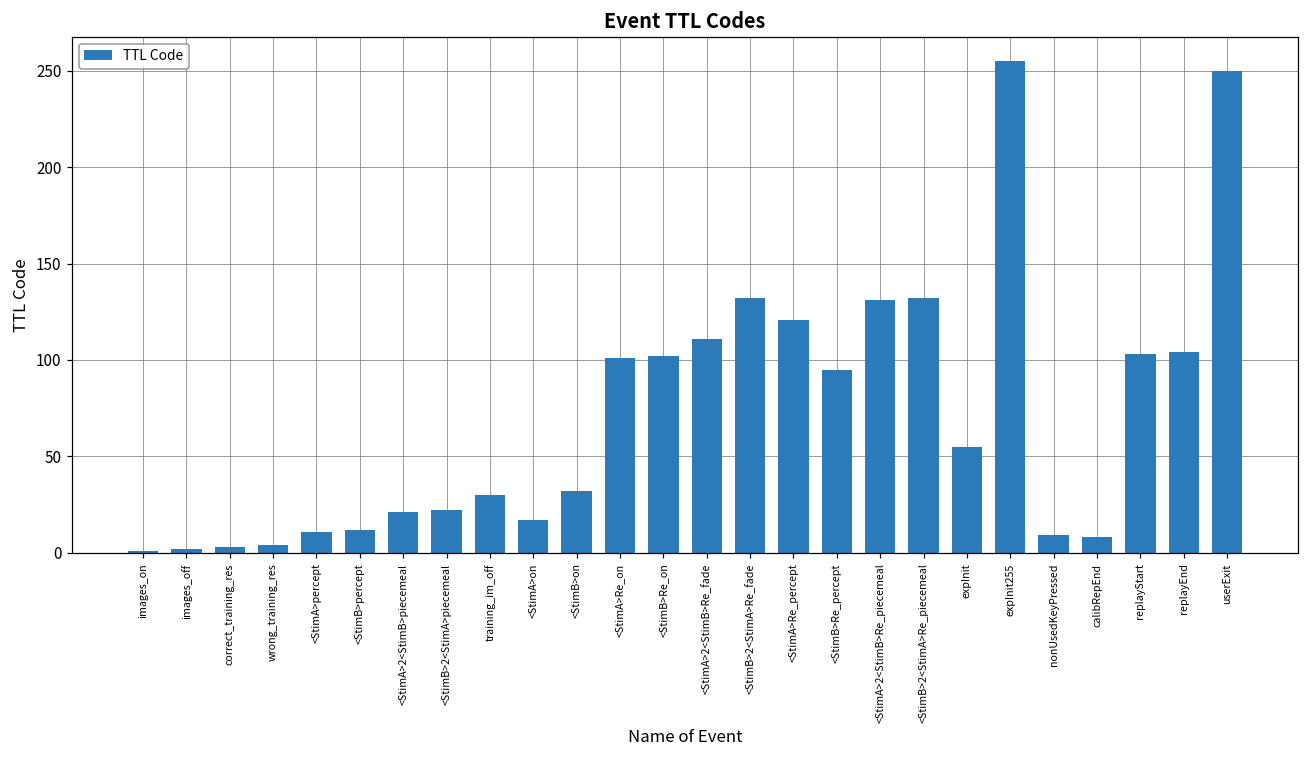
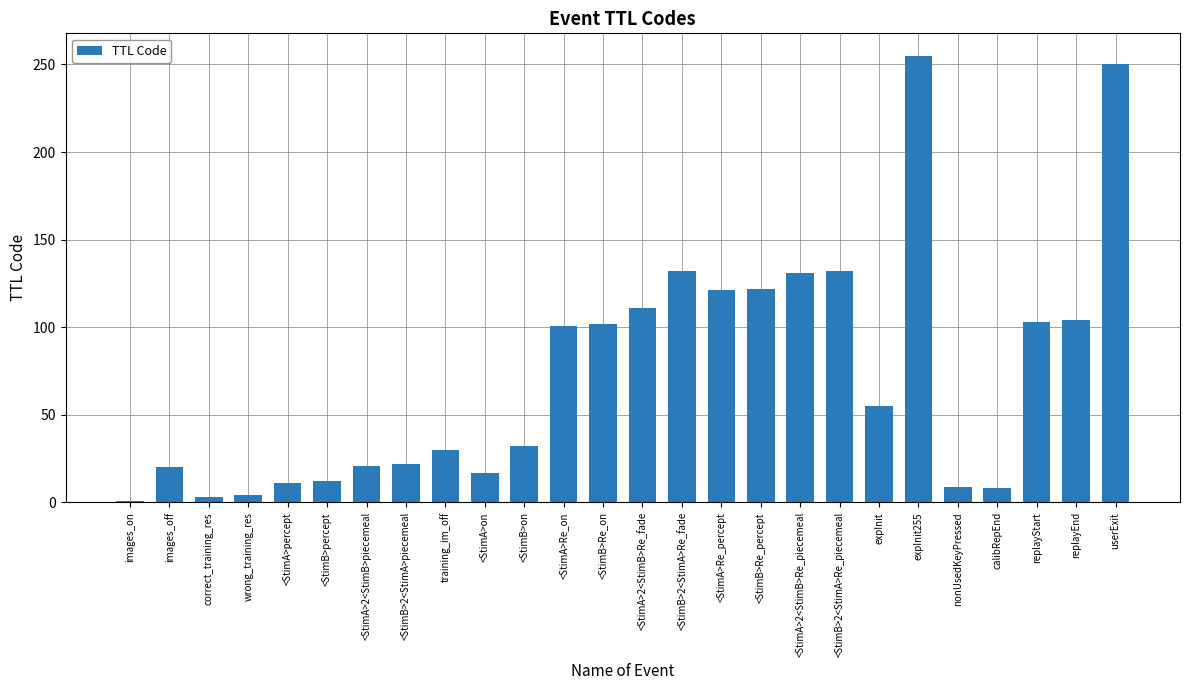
images_off: 2 -> 20
<StimB>Re_percept: 95 -> 122
